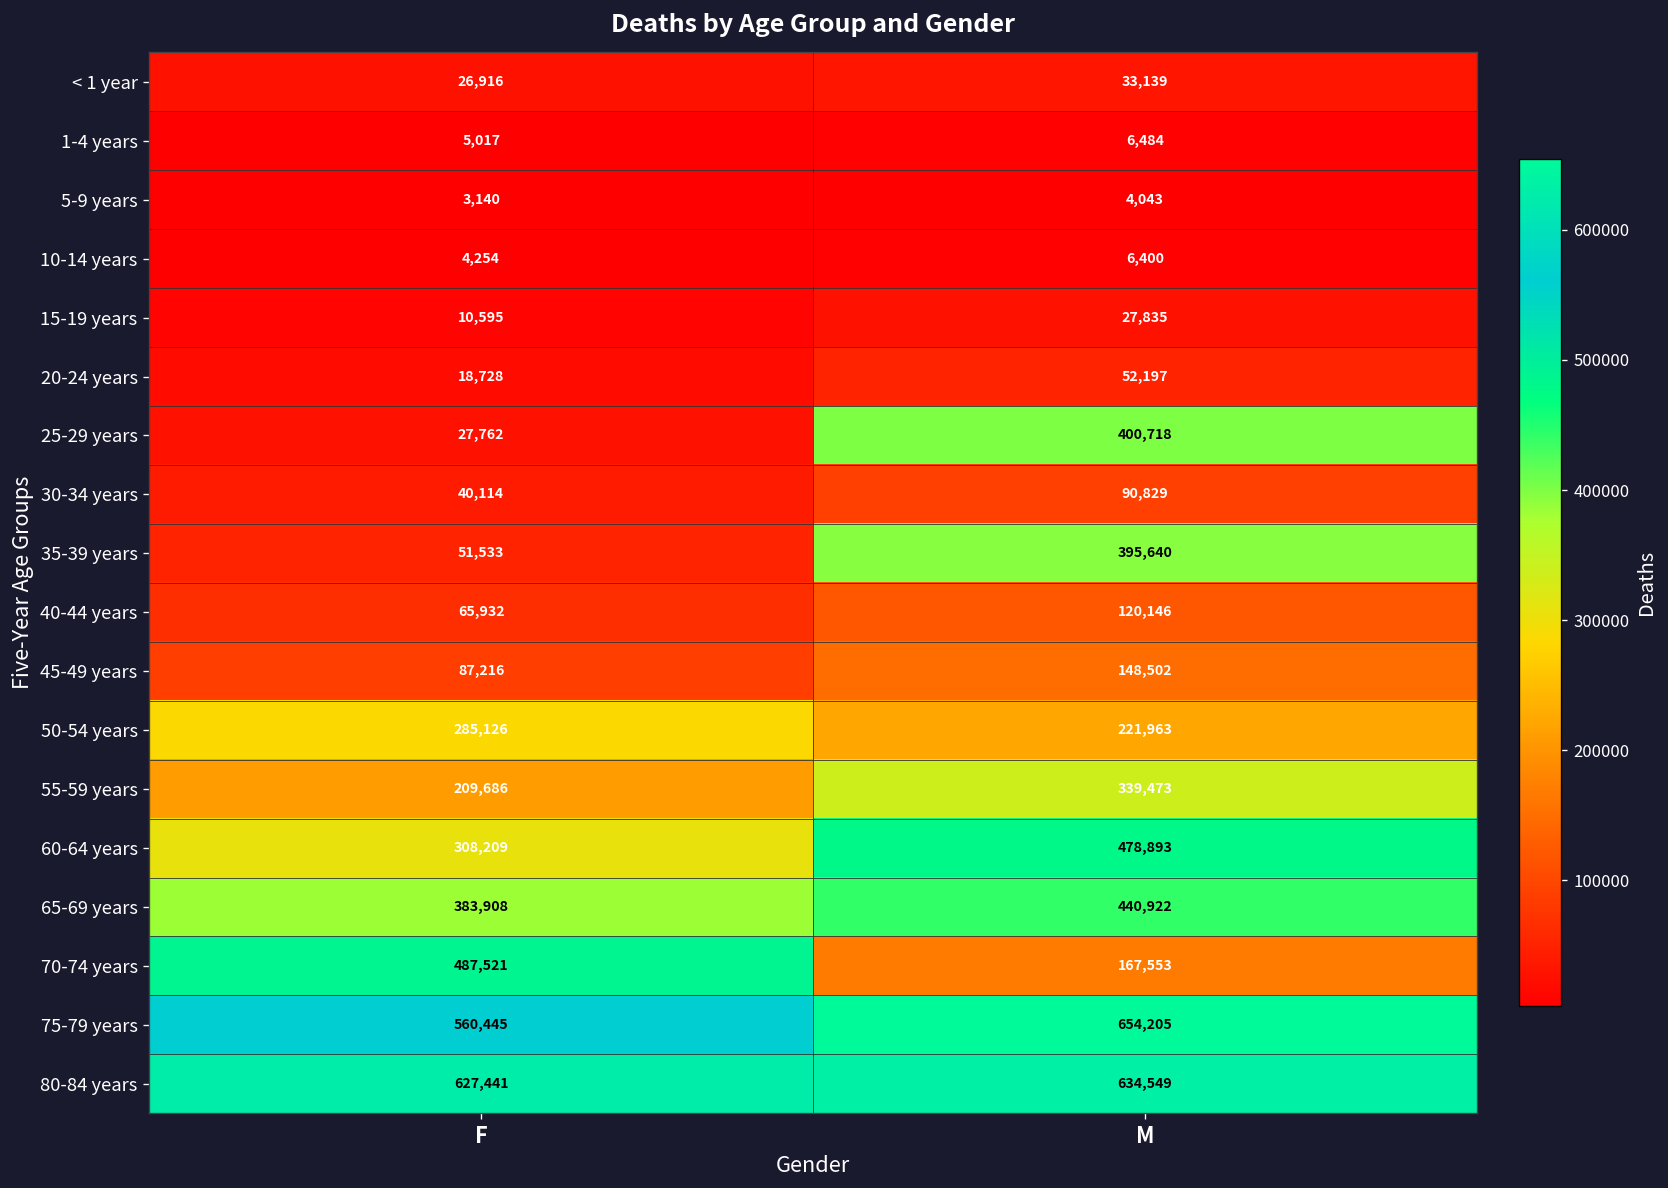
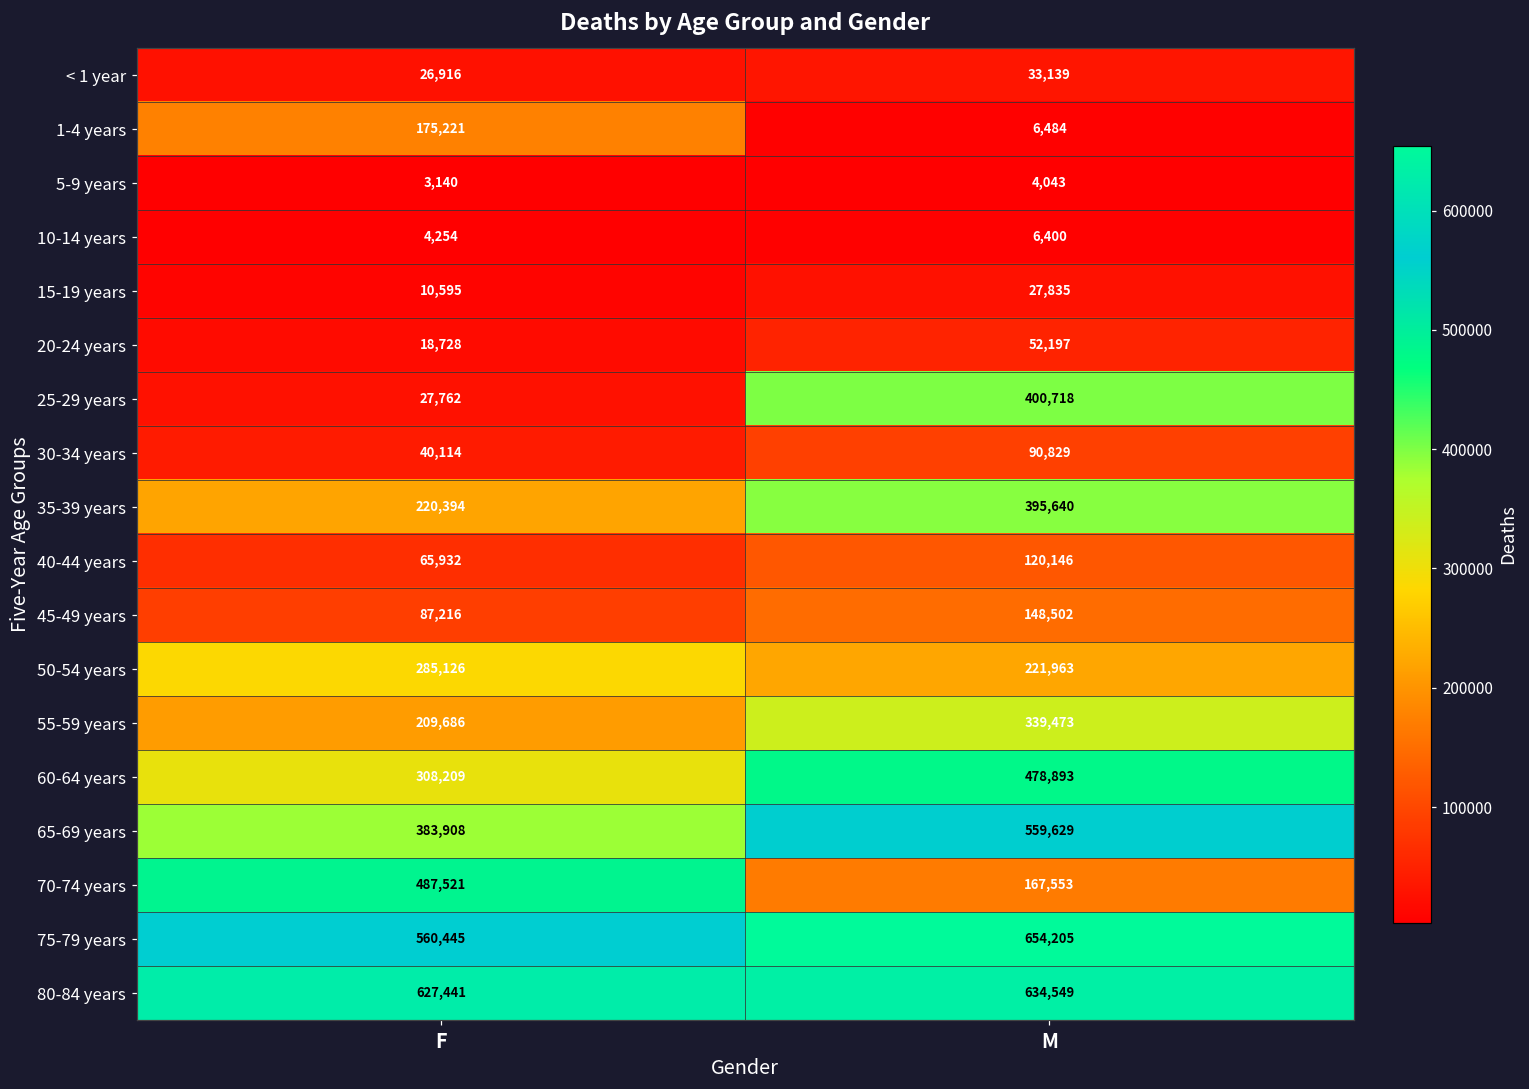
1-4 years, F: 5,017 -> 175,221
35-39 years, F: 51,533 -> 220,394
65-69 years, M: 440,922 -> 559,629
